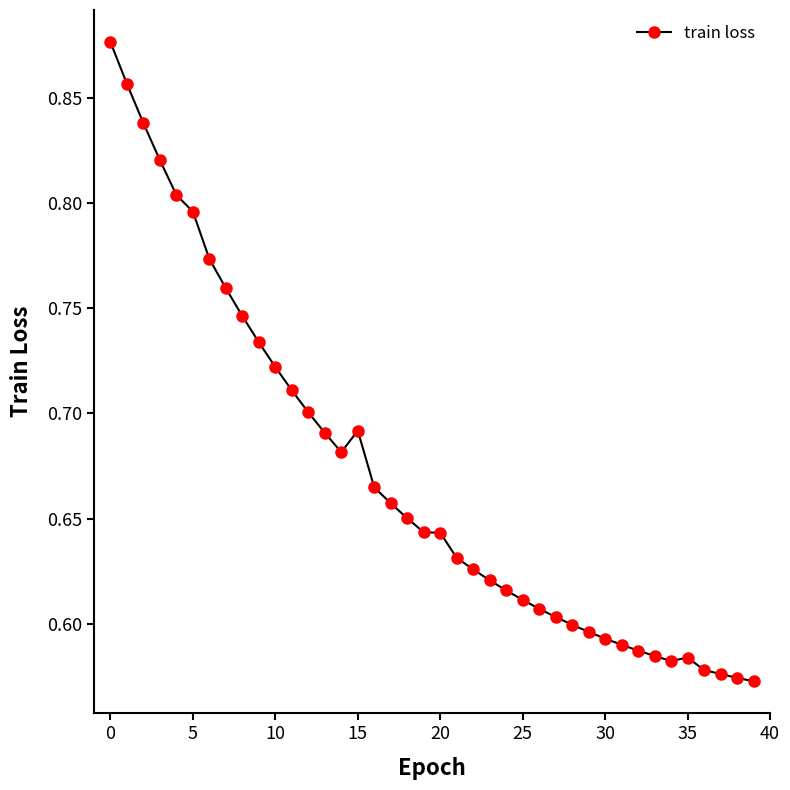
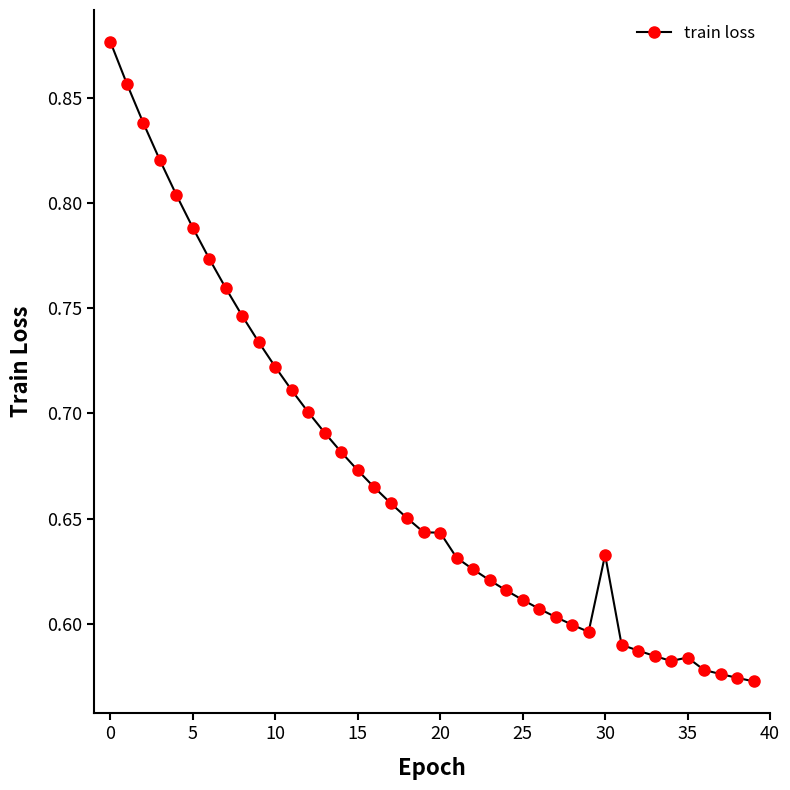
5: 0.796 -> 0.788
15: 0.692 -> 0.673
30: 0.593 -> 0.633
